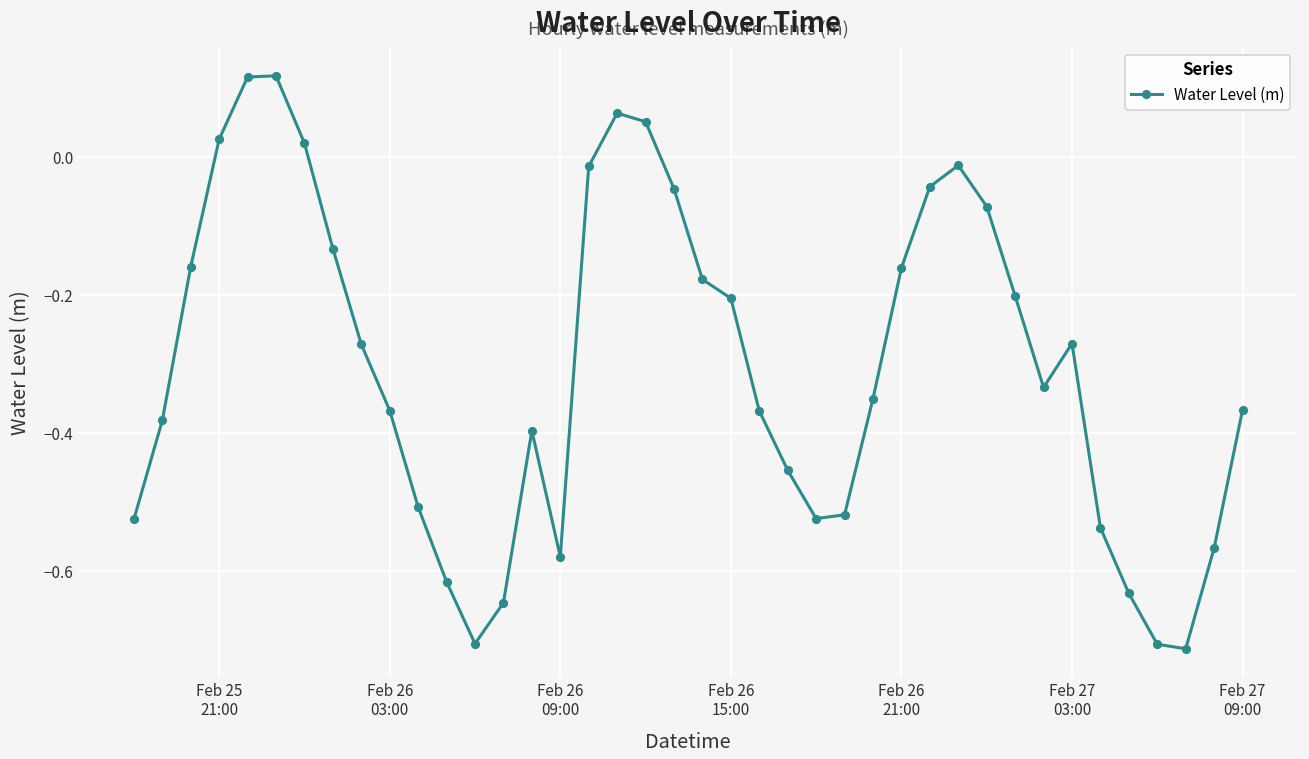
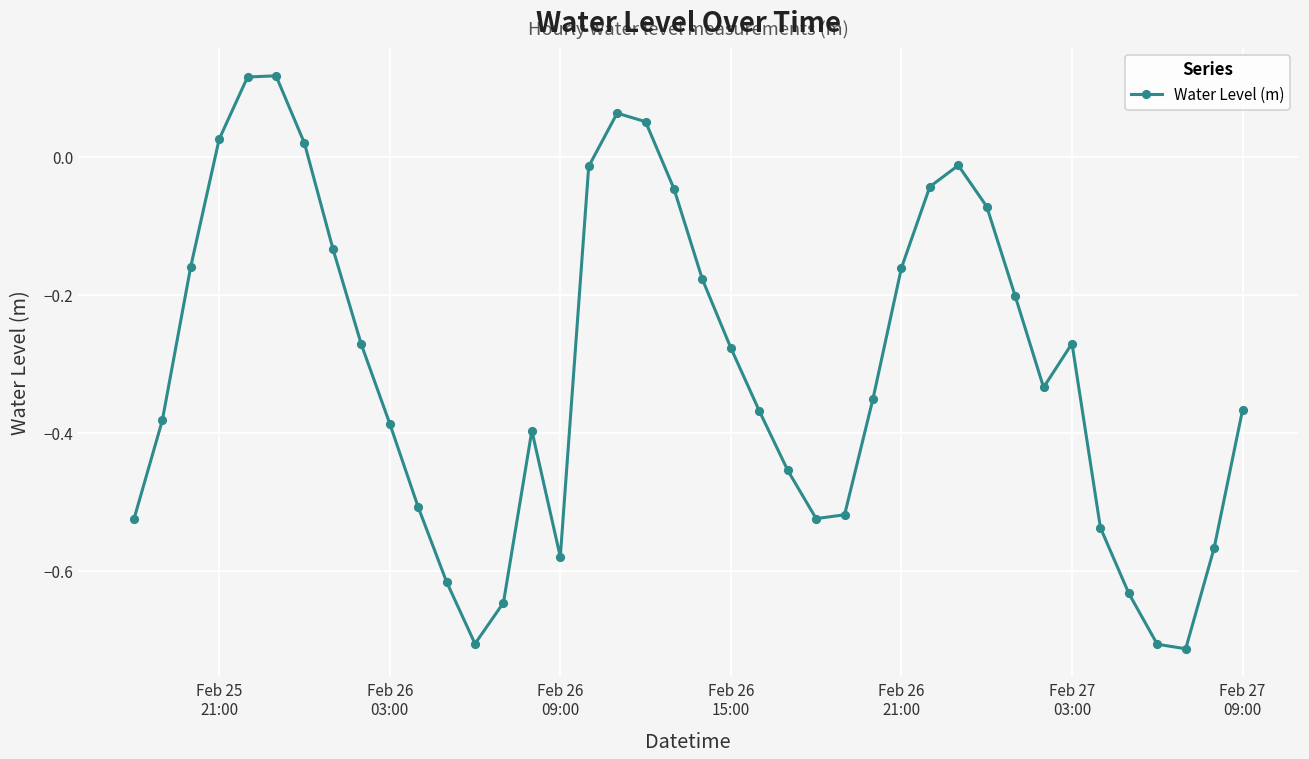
Feb 26 03:00: -0.37 -> -0.39
Feb 26 15:00: -0.20 -> -0.28
